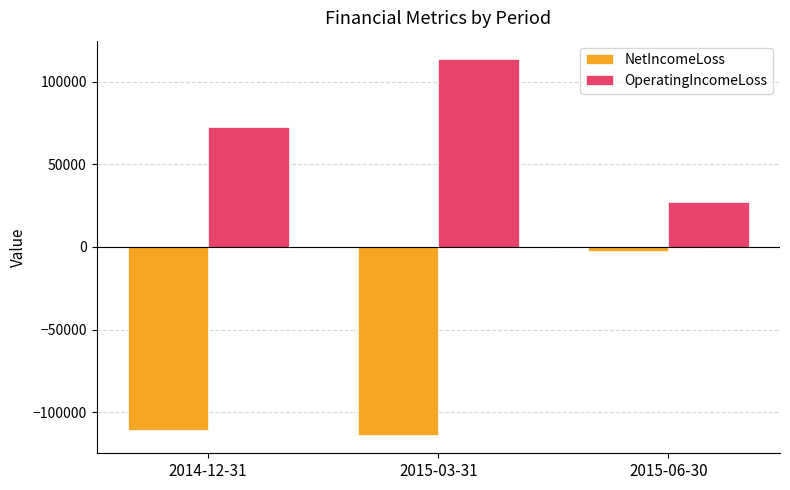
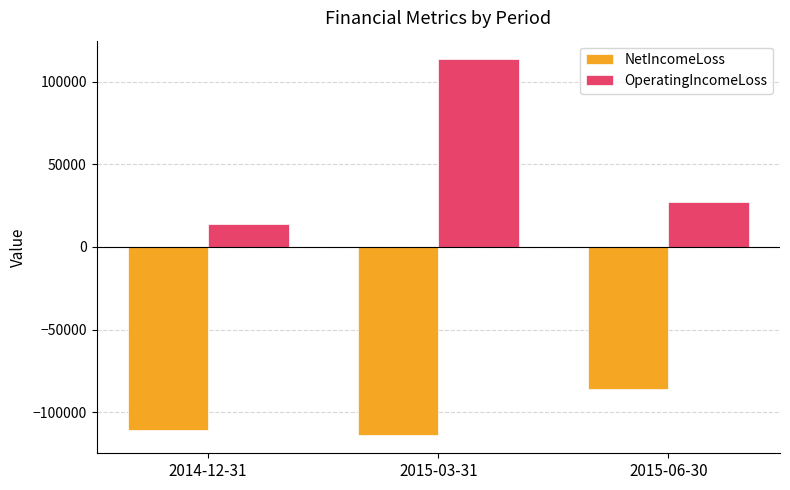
OperatingIncomeLoss, 2014-12-31: 72000 -> 14000
NetIncomeLoss, 2015-06-30: -3000 -> -86000
